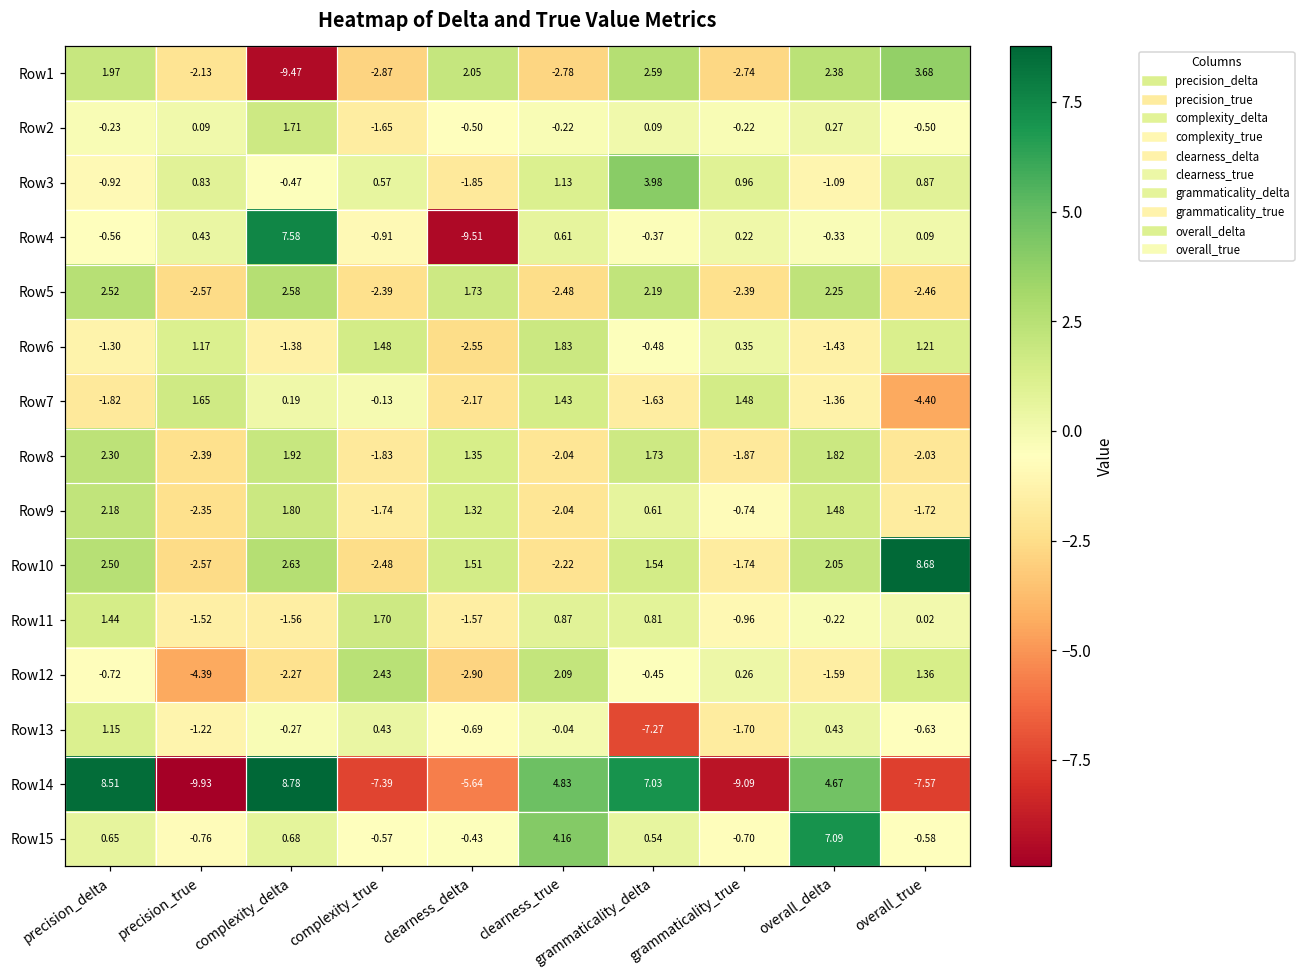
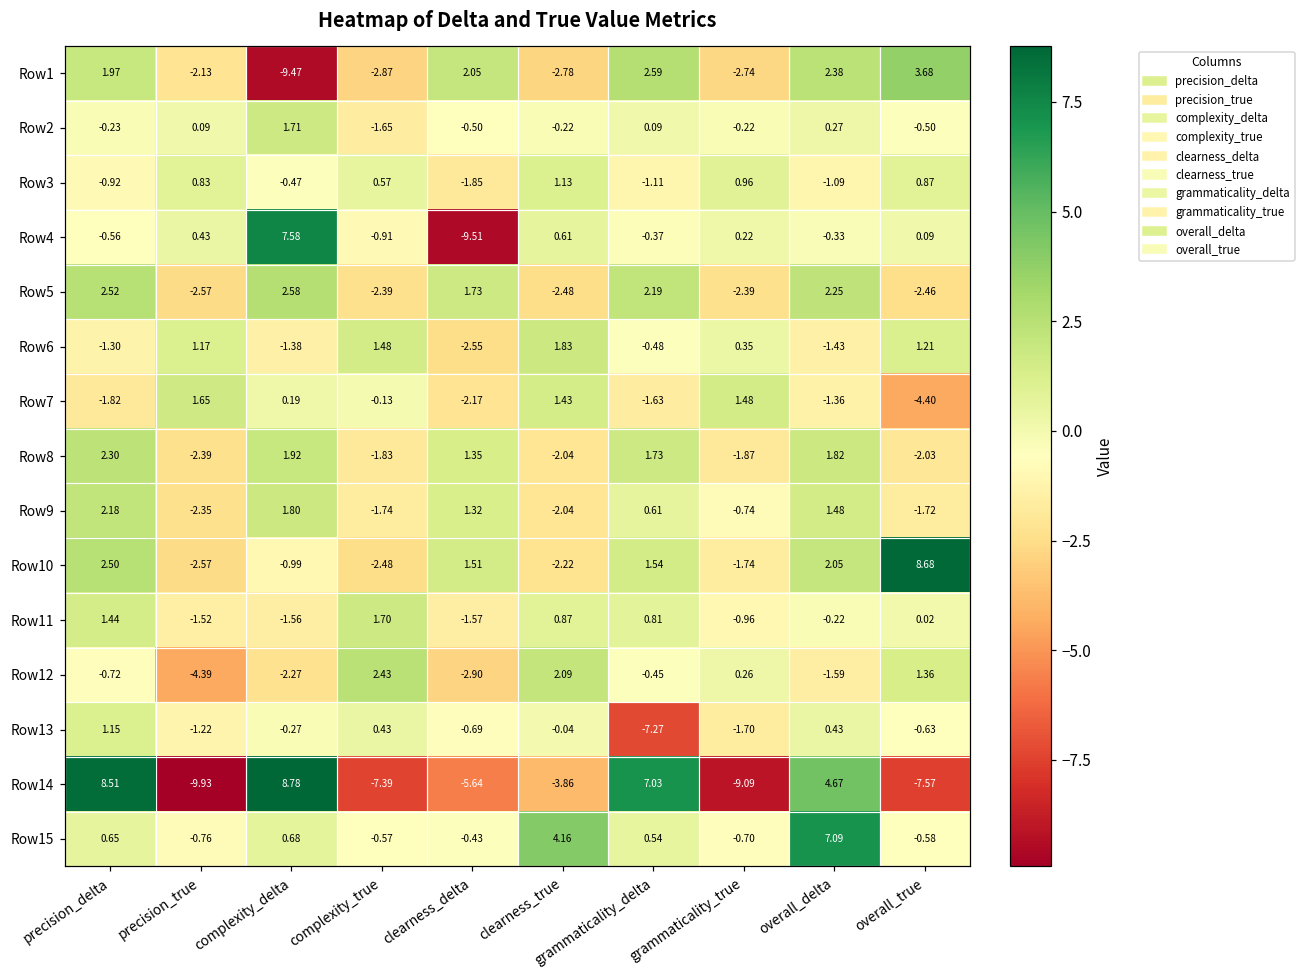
Row3, grammaticality_delta: 3.98 -> -1.11
Row10, complexity_delta: 2.63 -> -0.99
Row14, clearness_true: 4.83 -> -3.86
